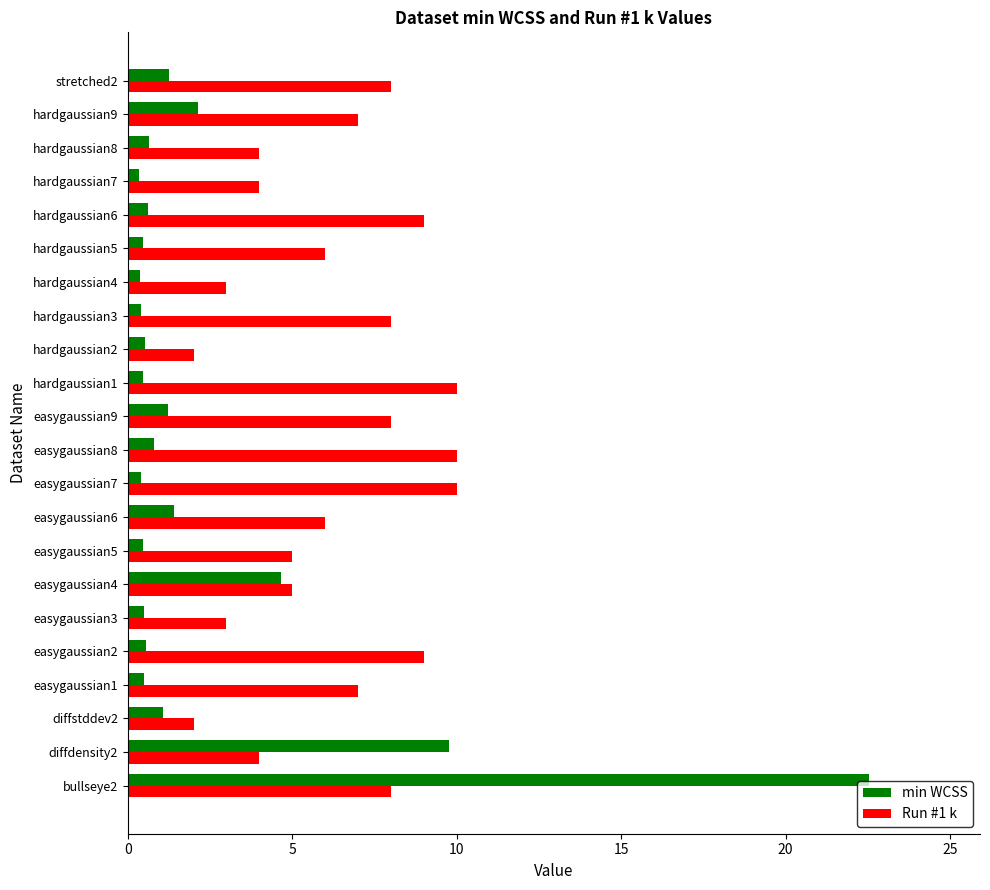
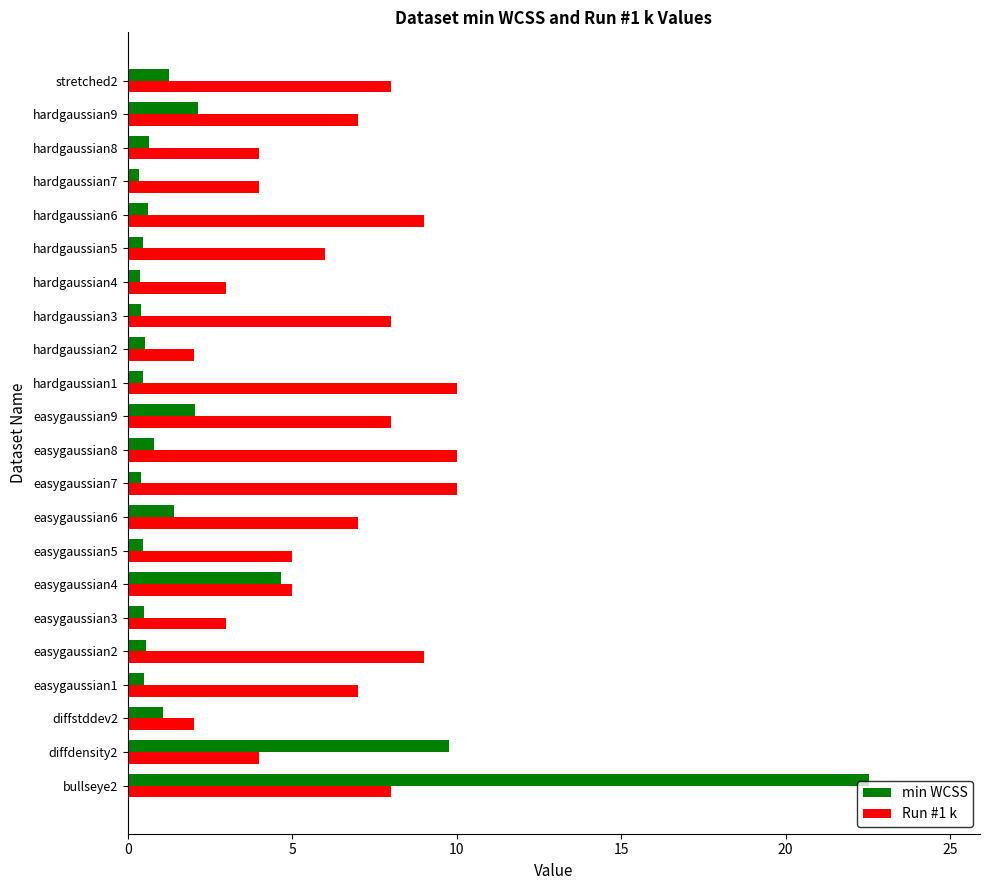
min WCSS, easygaussian9: 1.2 -> 2.0
Run #1 k, easygaussian6: 6 -> 7
